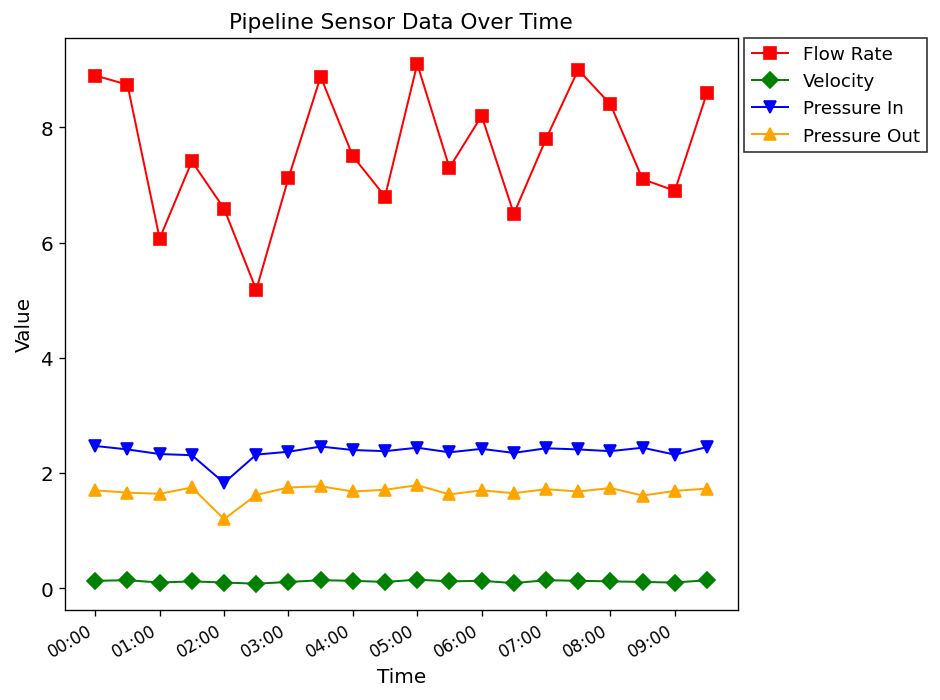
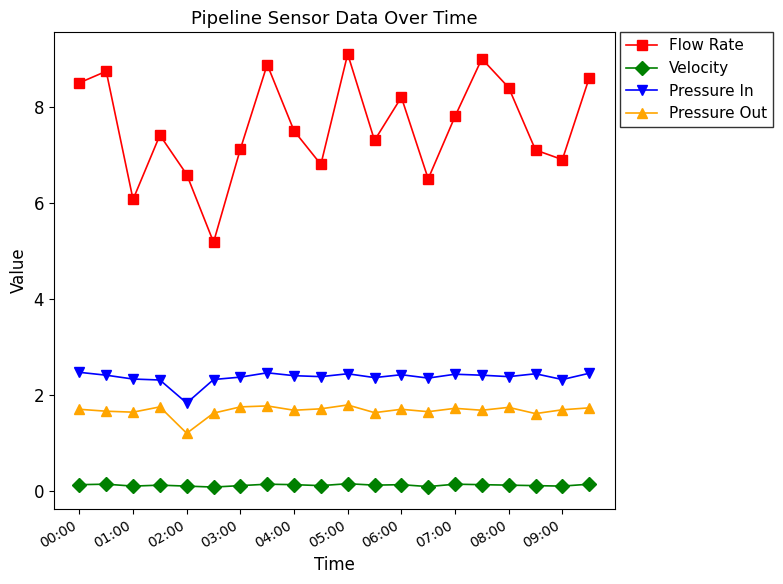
Flow Rate, 00:00: 8.9 -> 8.5
